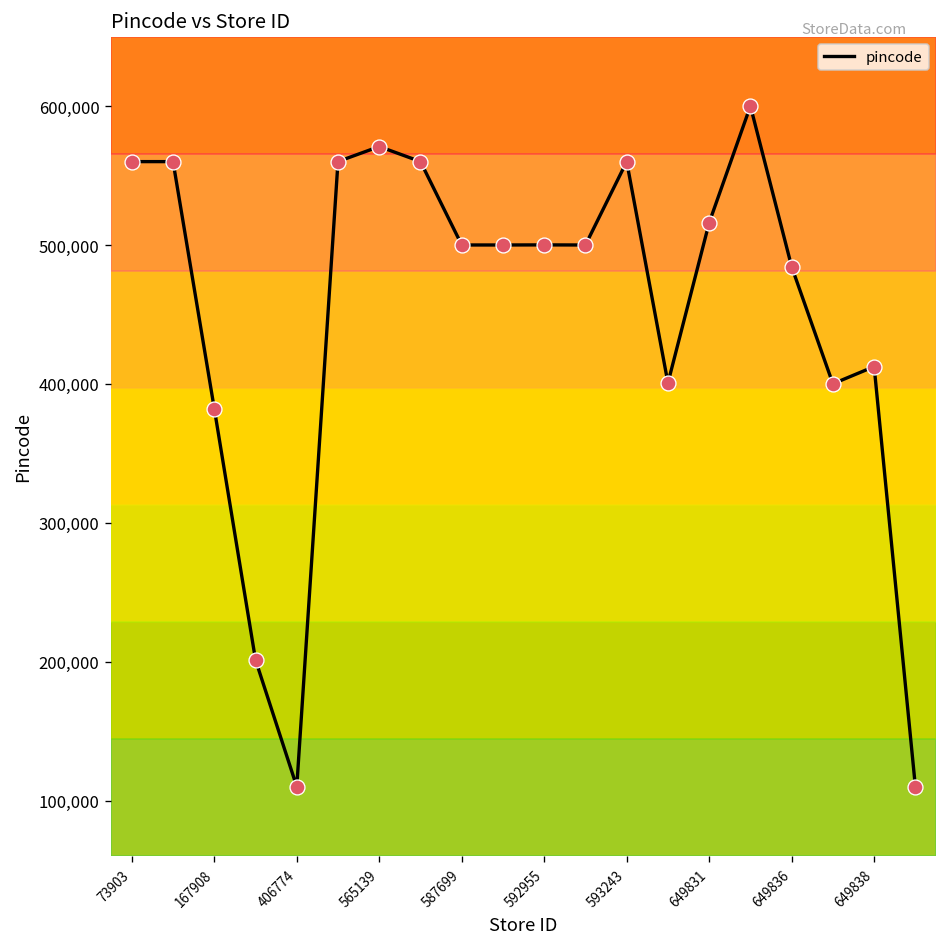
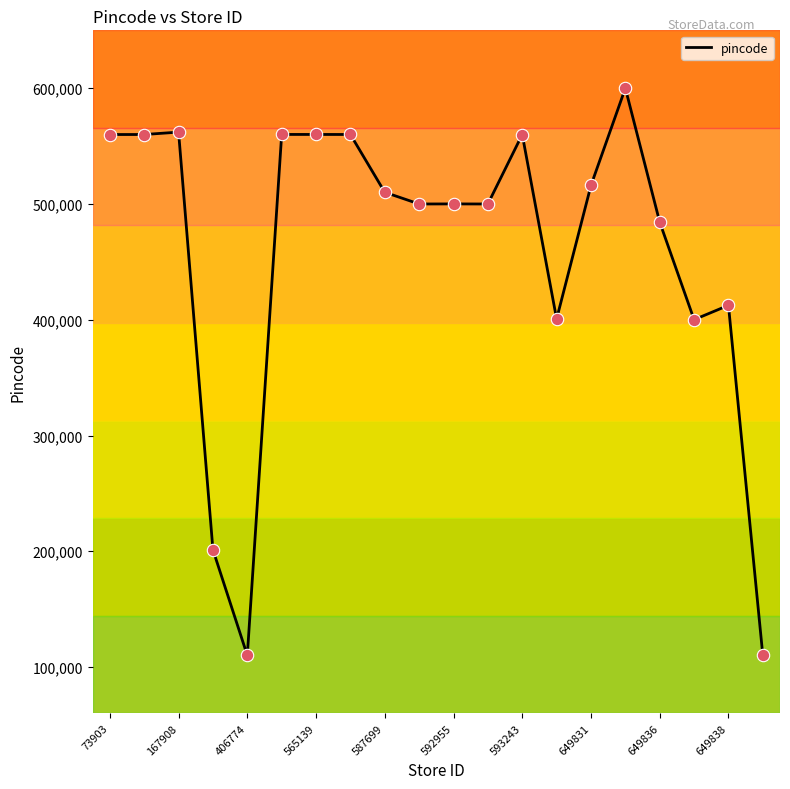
167908: 382,000 -> 562,000
565139: 571,000 -> 560,000
587699: 500,000 -> 510,000
